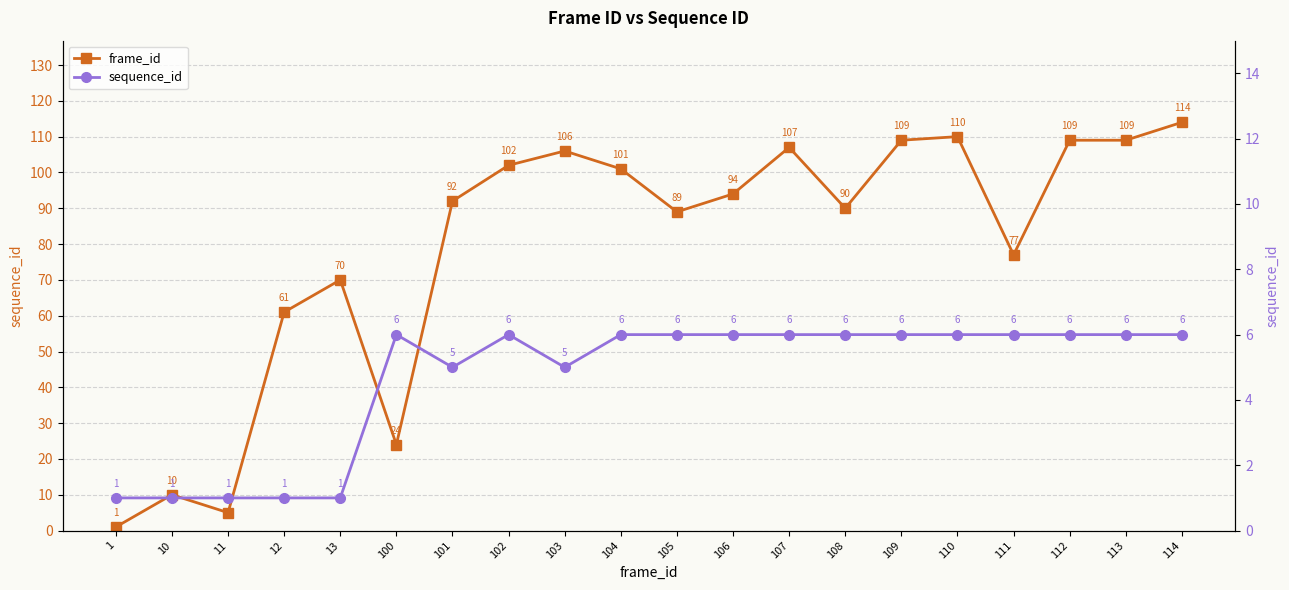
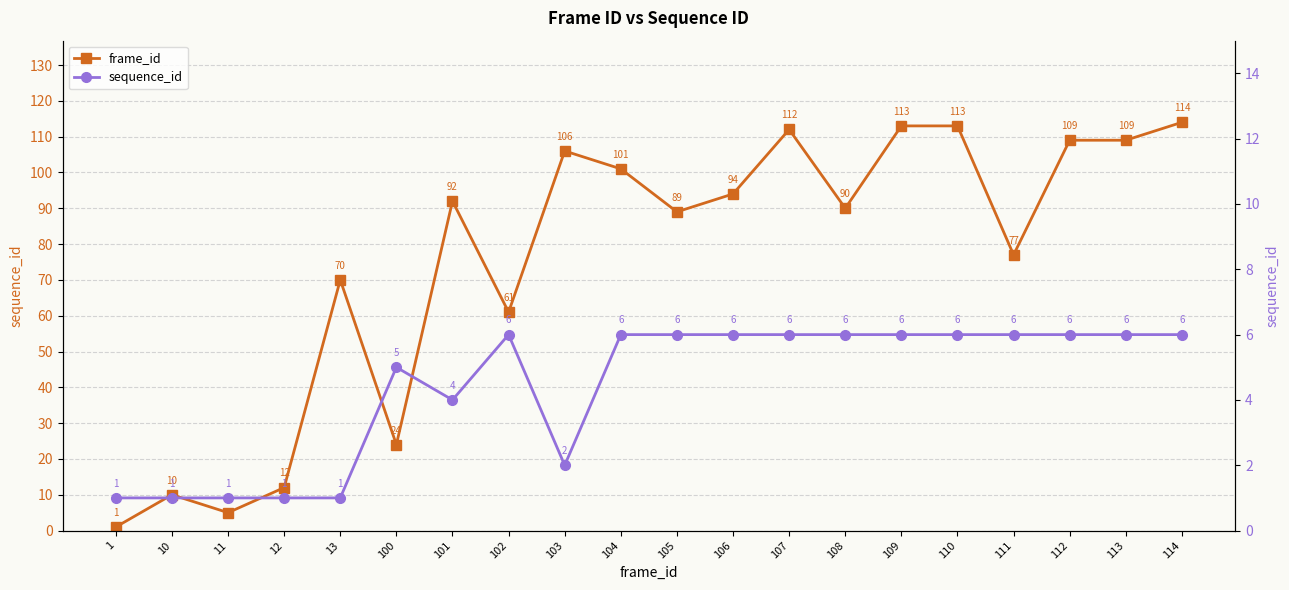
frame_id, 12: 61 -> 12
frame_id, 102: 102 -> 61
frame_id, 107: 107 -> 112
frame_id, 109: 109 -> 113
frame_id, 110: 110 -> 113
sequence_id, 100: 6 -> 5
sequence_id, 101: 5 -> 4
sequence_id, 103: 5 -> 2
